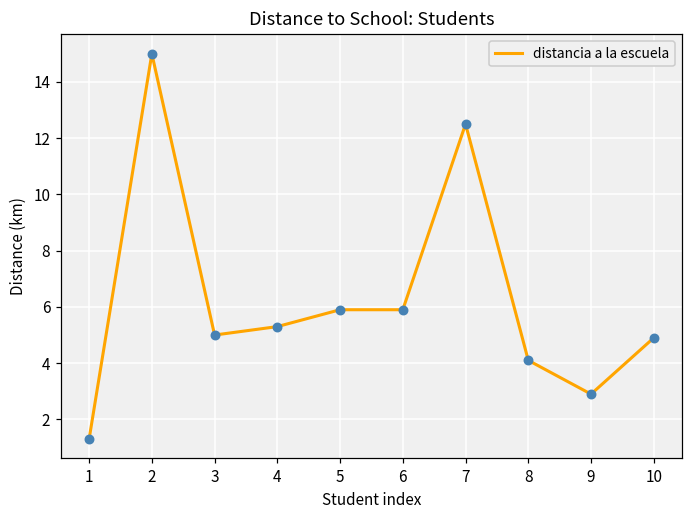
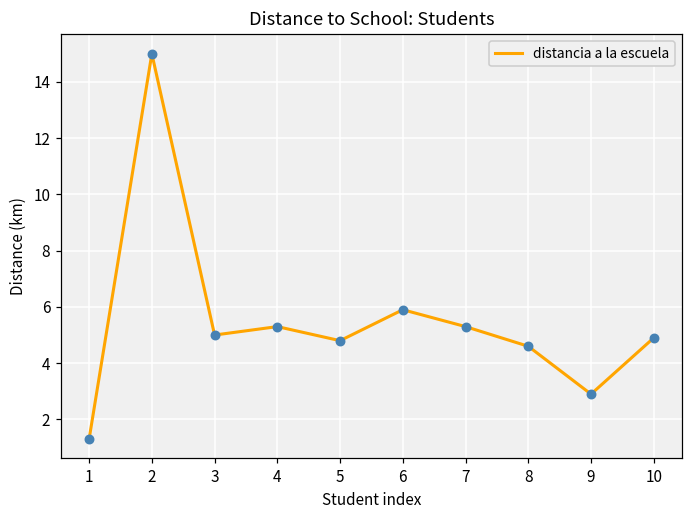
5: 5.9 -> 4.8
7: 12.5 -> 5.3
8: 4.1 -> 4.6
